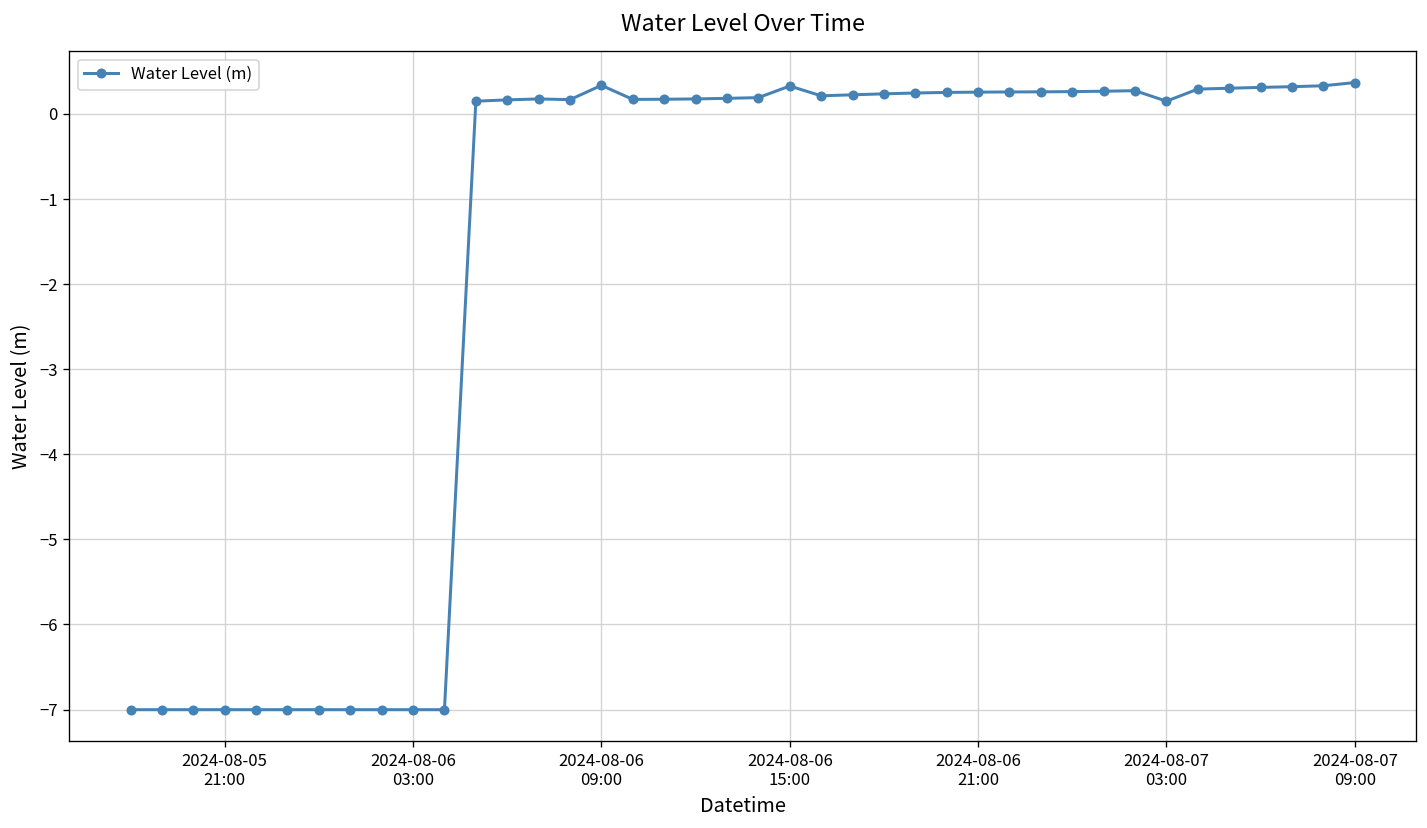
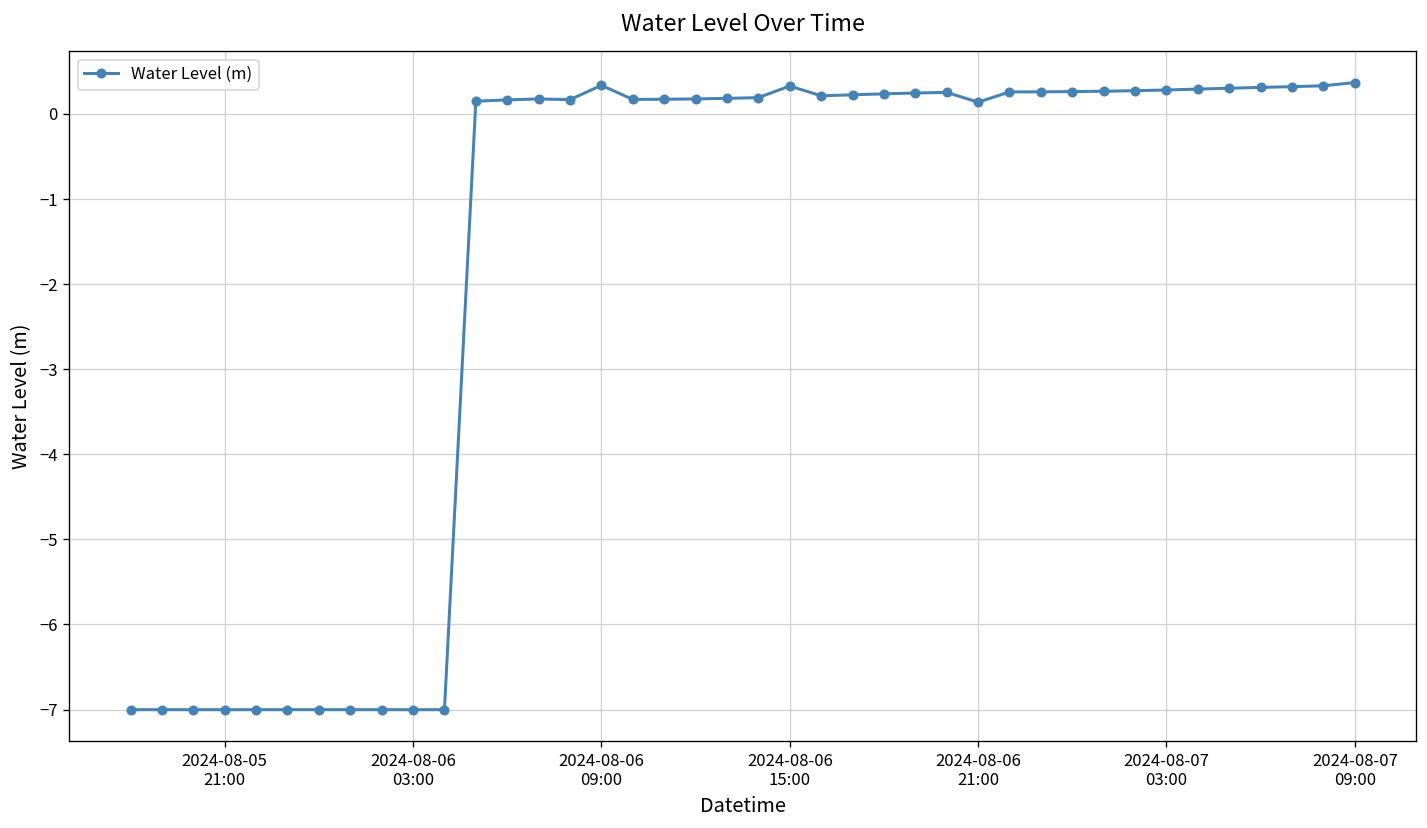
2024-08-06 21:00: 0.3 -> 0.1
2024-08-07 03:00: 0.2 -> 0.3
